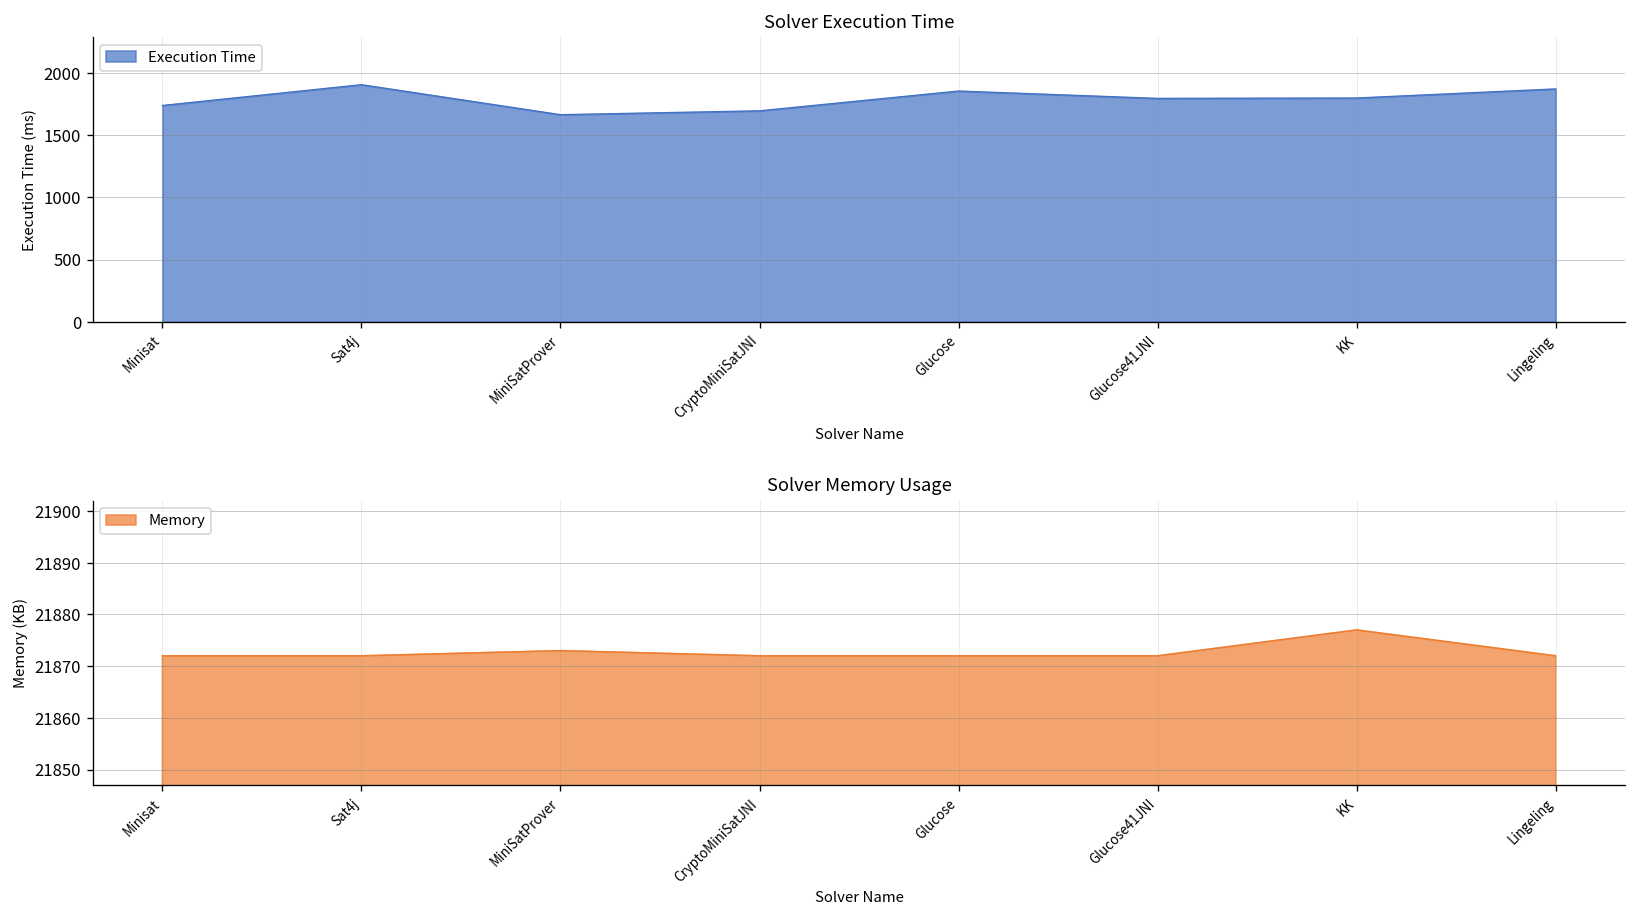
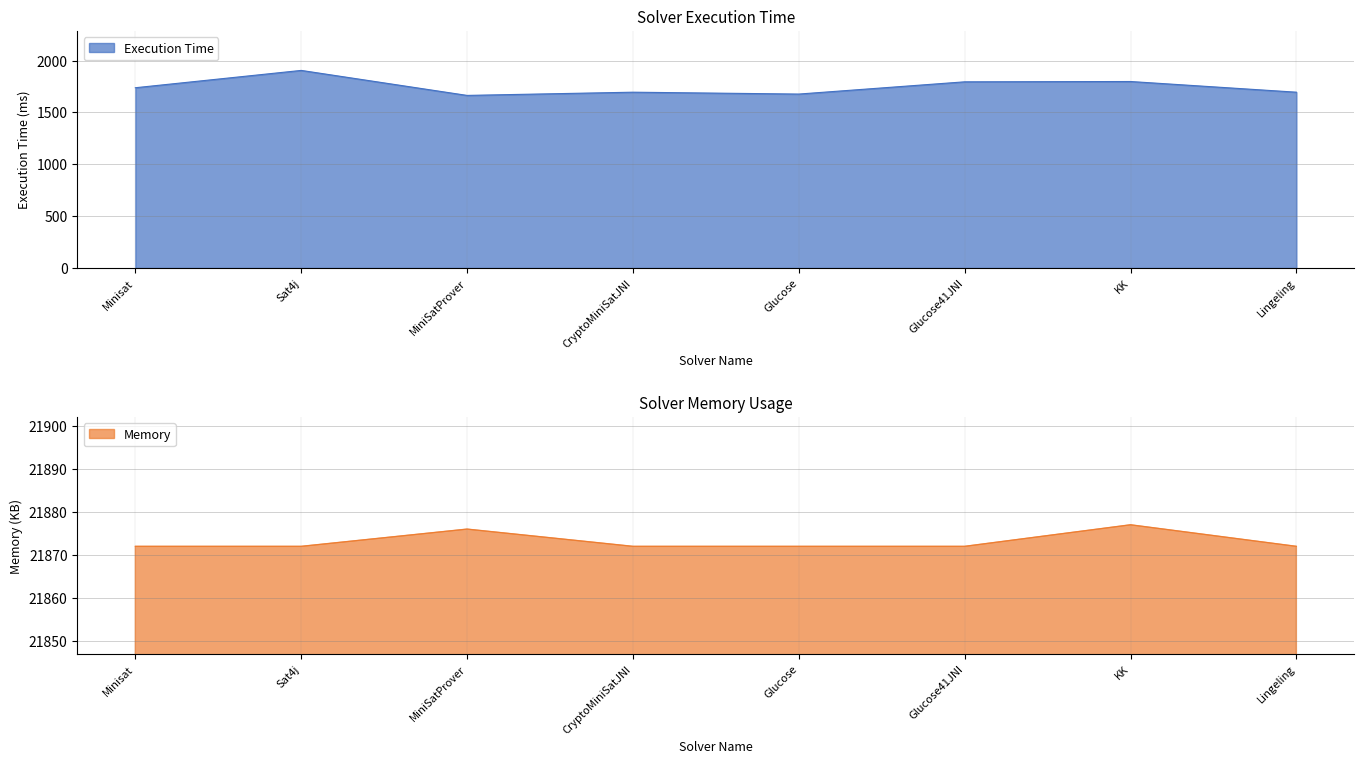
Solver Execution Time, Glucose: 1850 -> 1680
Solver Execution Time, Lingeling: 1870 -> 1700
Solver Memory Usage, MiniSatProver: 21873 -> 21876
